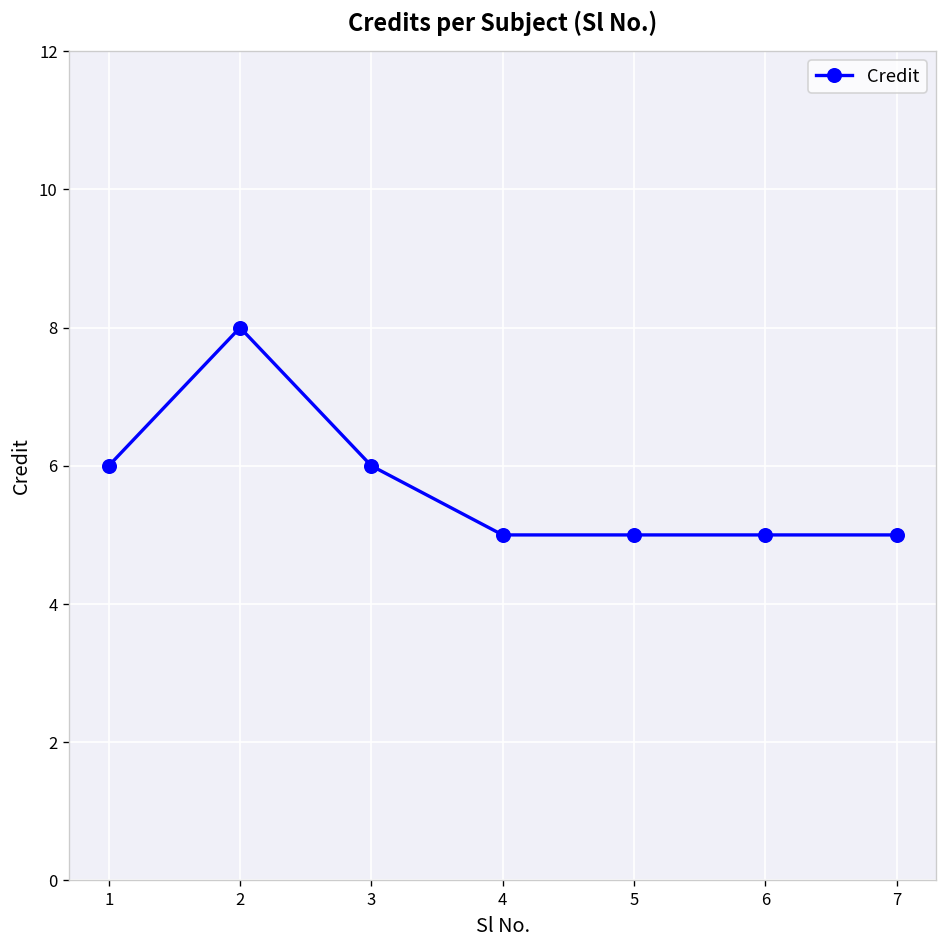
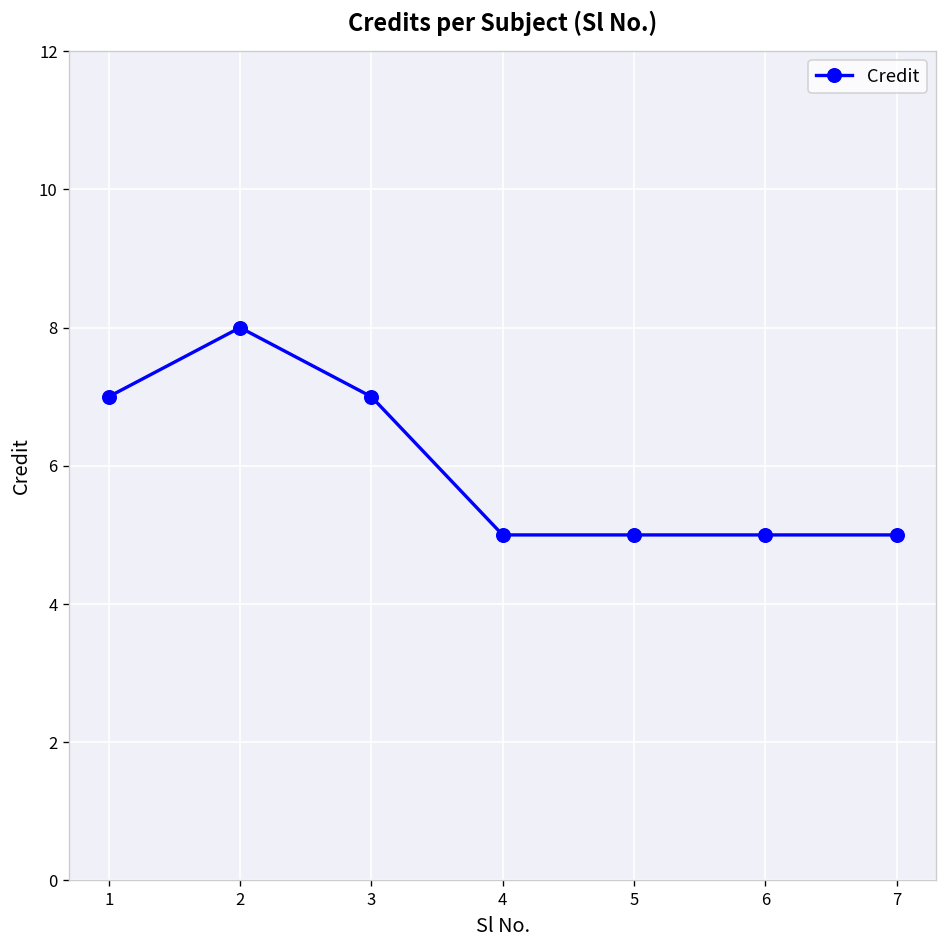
1: 6 -> 7
3: 6 -> 7
